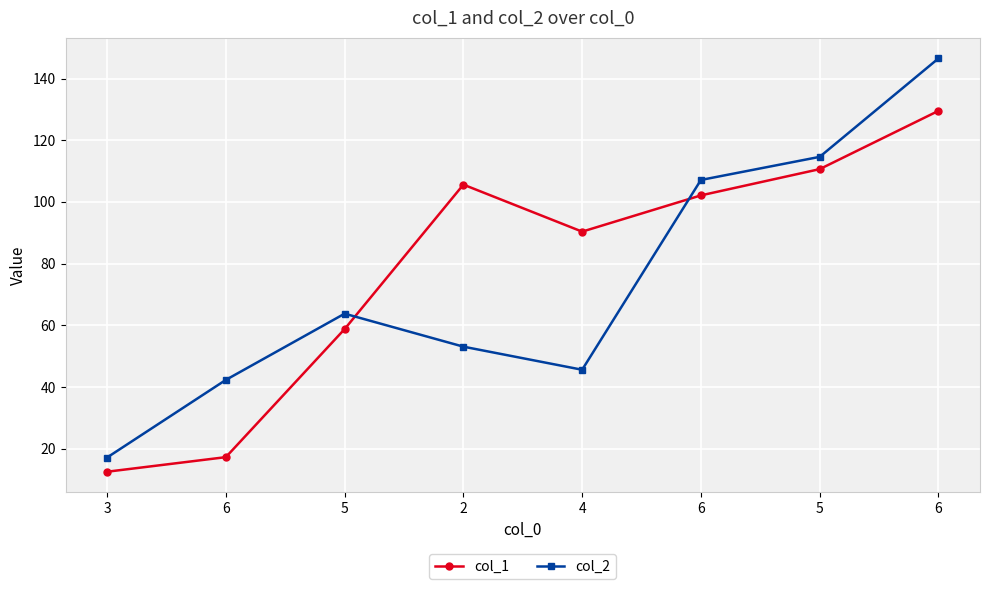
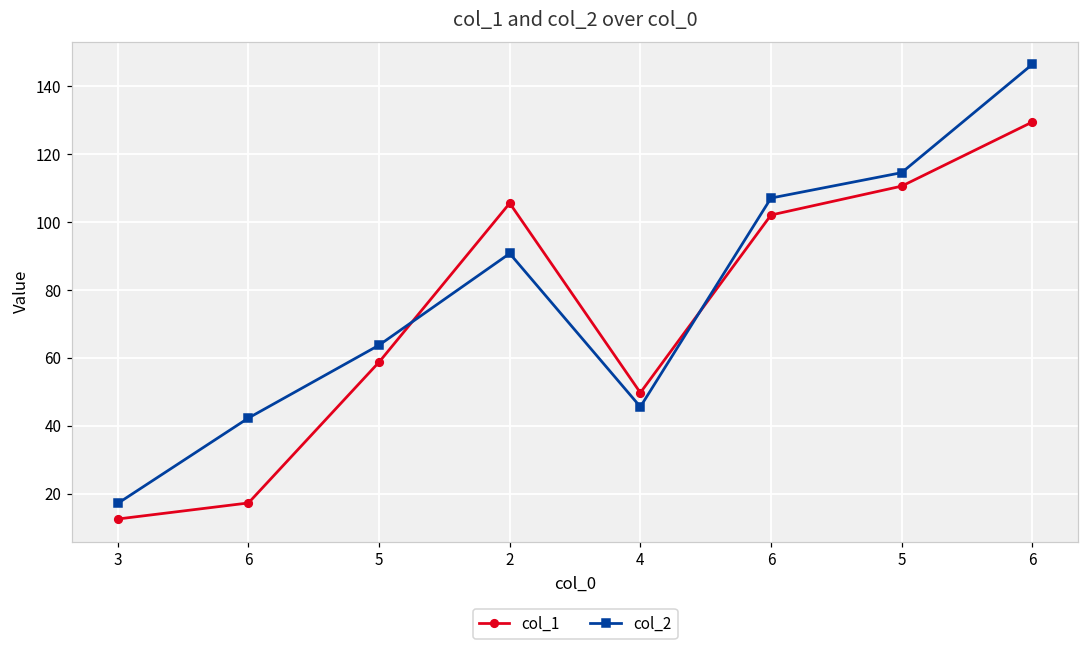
col_2, 2: 53 -> 91
col_1, 4: 90 -> 50
